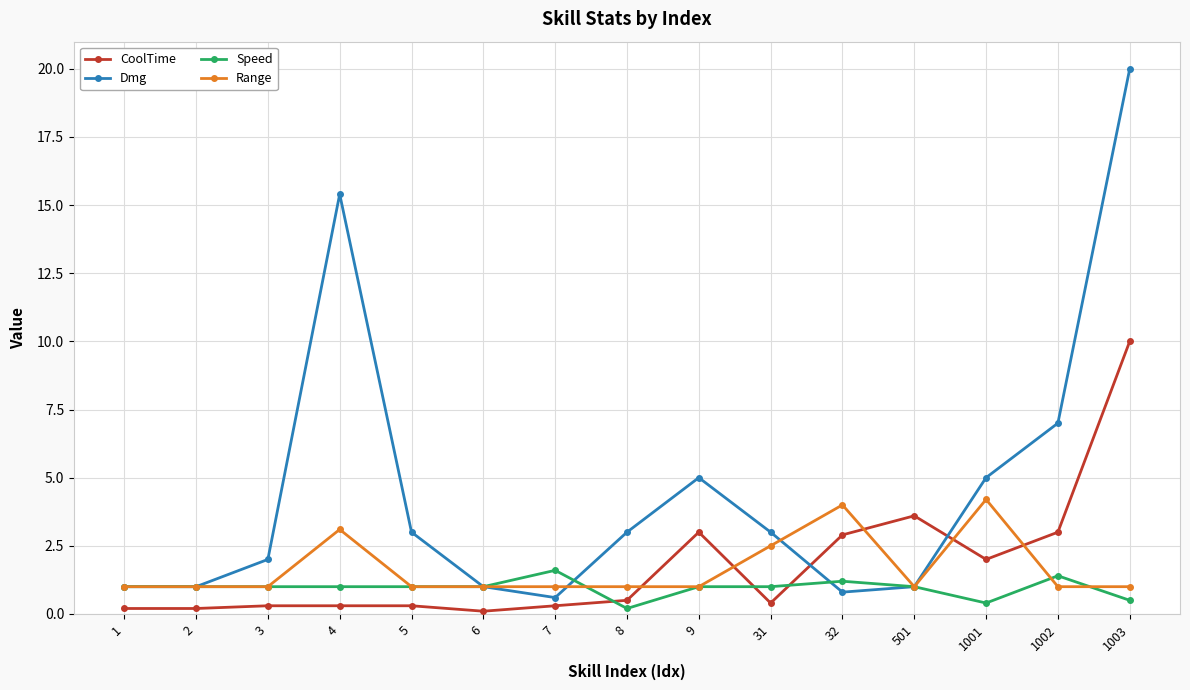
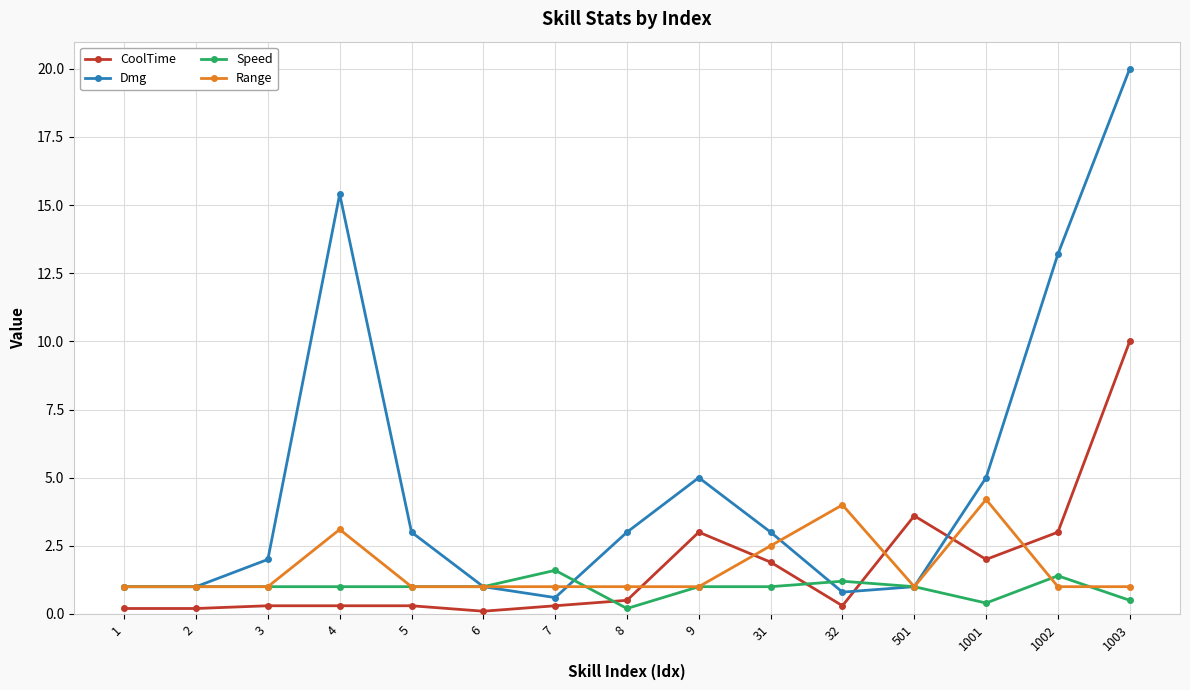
CoolTime, 31: 0.4 -> 1.9
CoolTime, 32: 2.9 -> 0.3
Dmg, 1002: 7.0 -> 13.2
